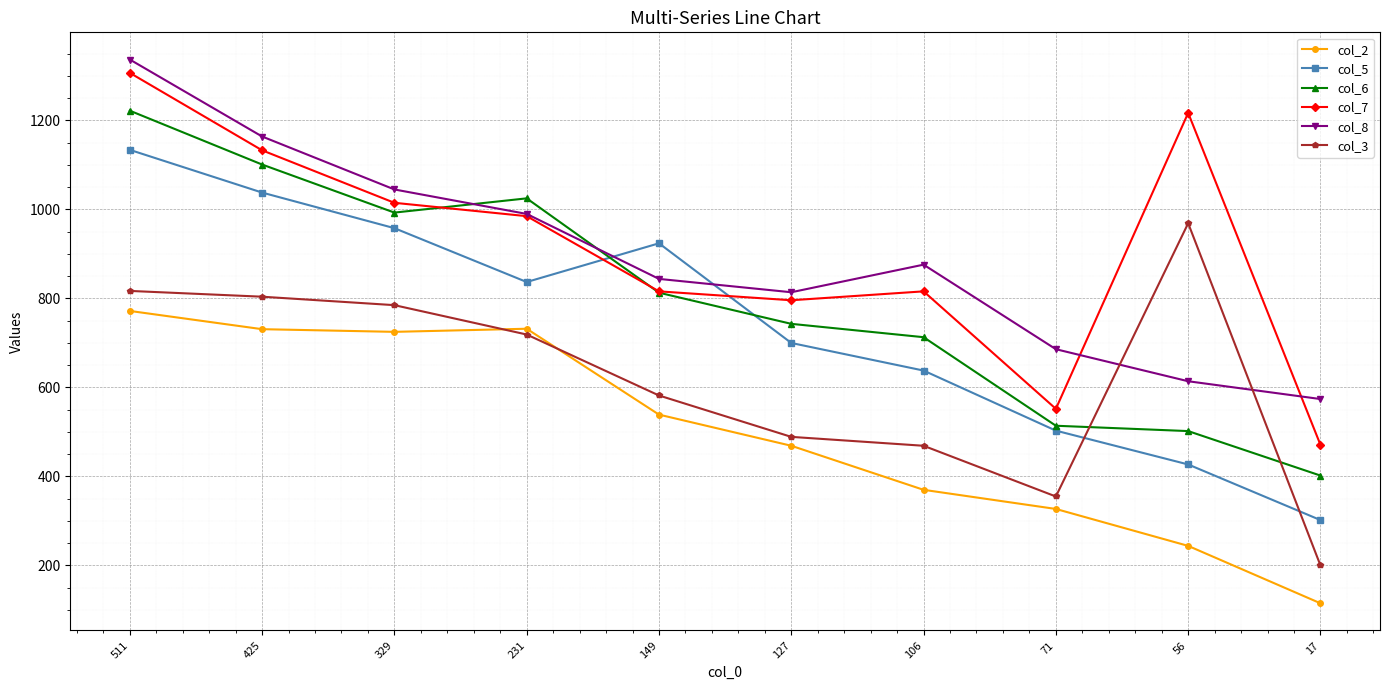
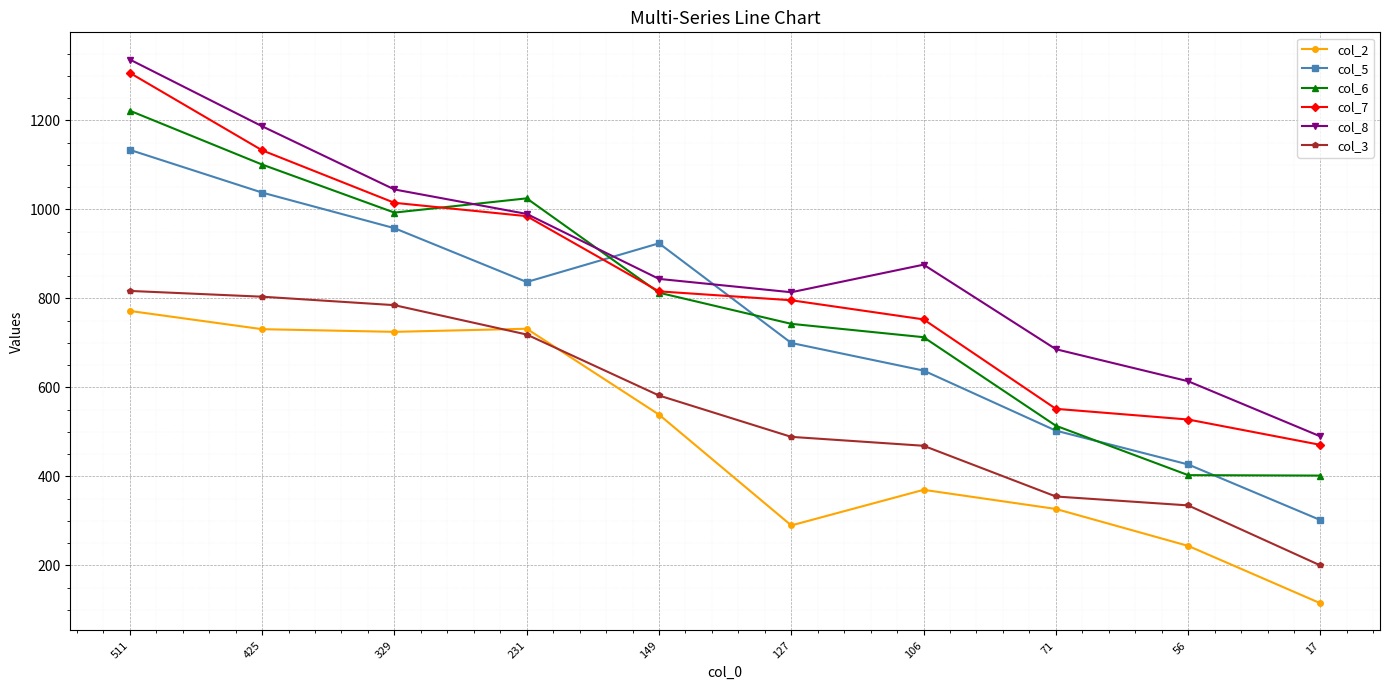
col_8, 425: 1160 -> 1190
col_2, 127: 470 -> 290
col_7, 106: 820 -> 750
col_6, 56: 500 -> 400
col_7, 56: 1220 -> 530
col_3, 56: 970 -> 340
col_8, 17: 570 -> 490
